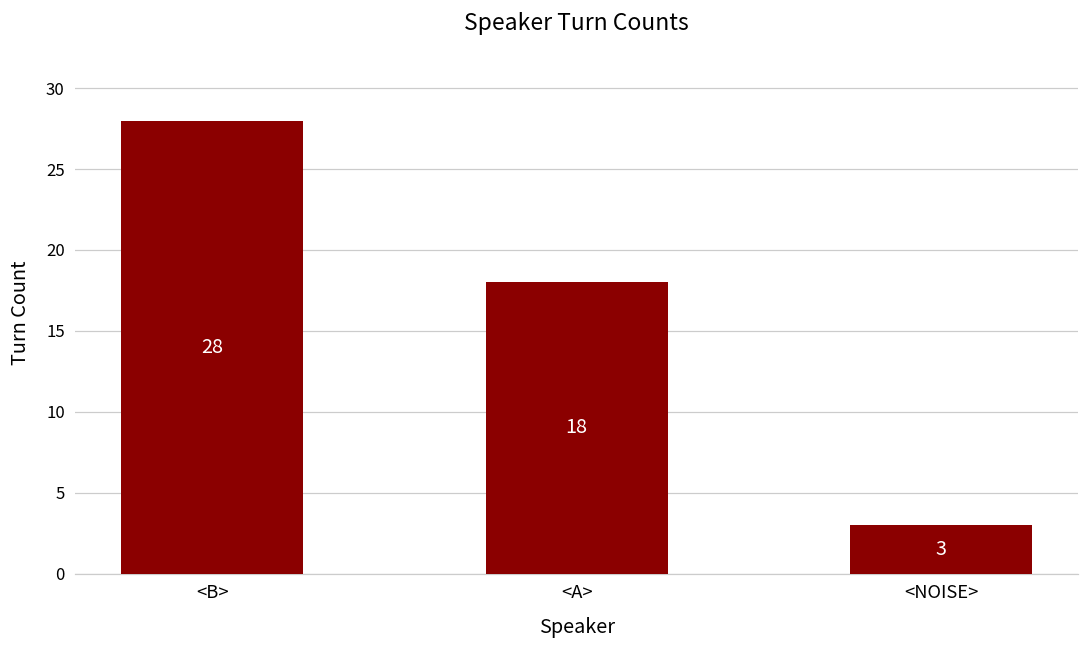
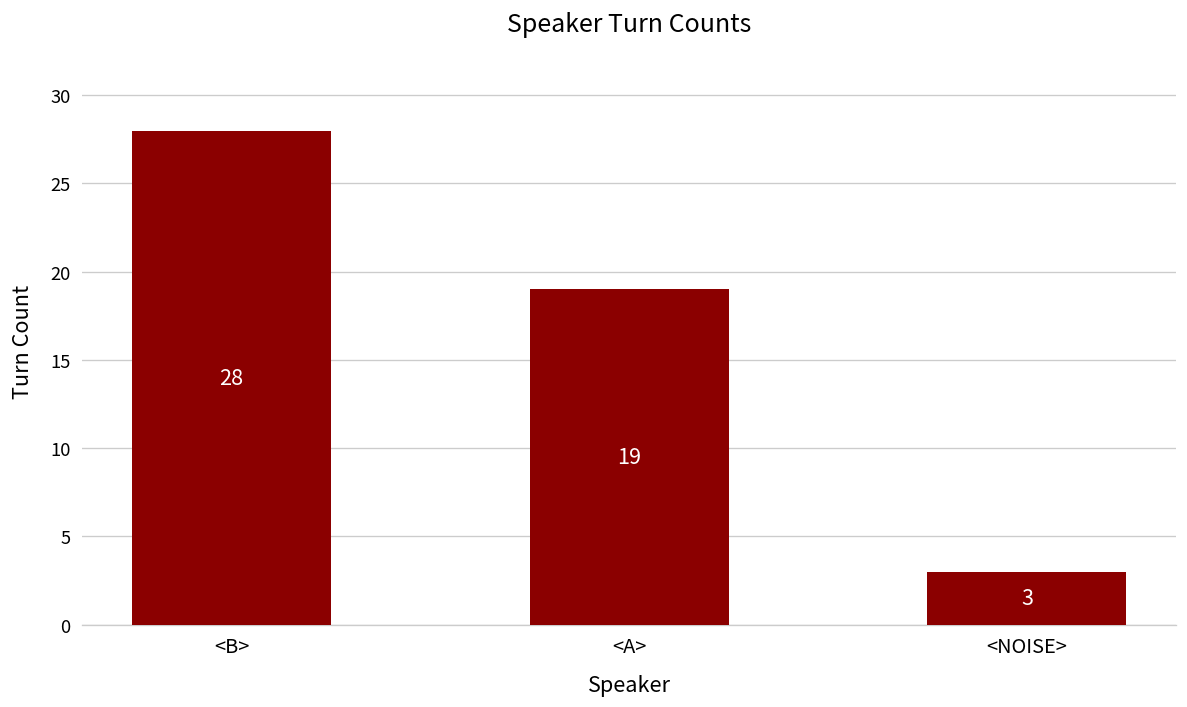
<A>: 18 -> 19
